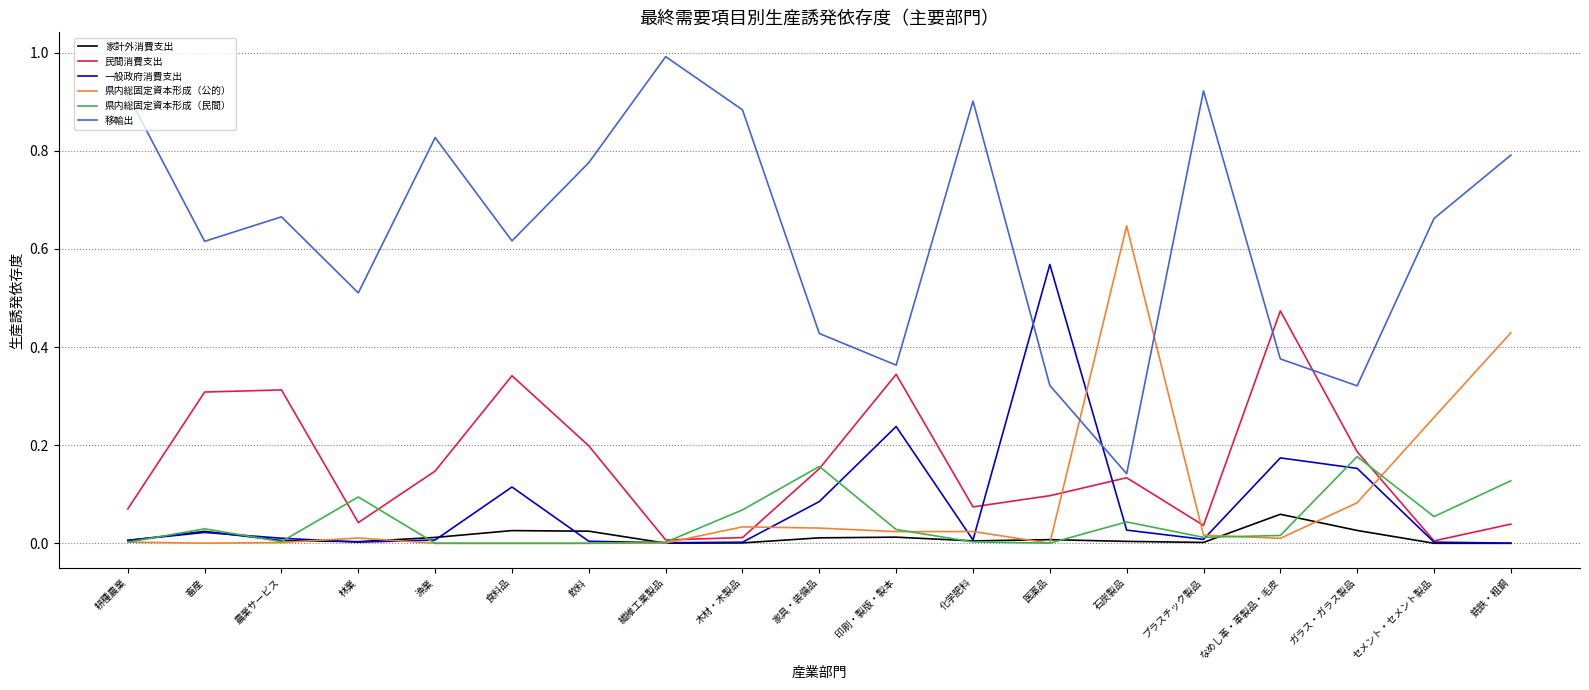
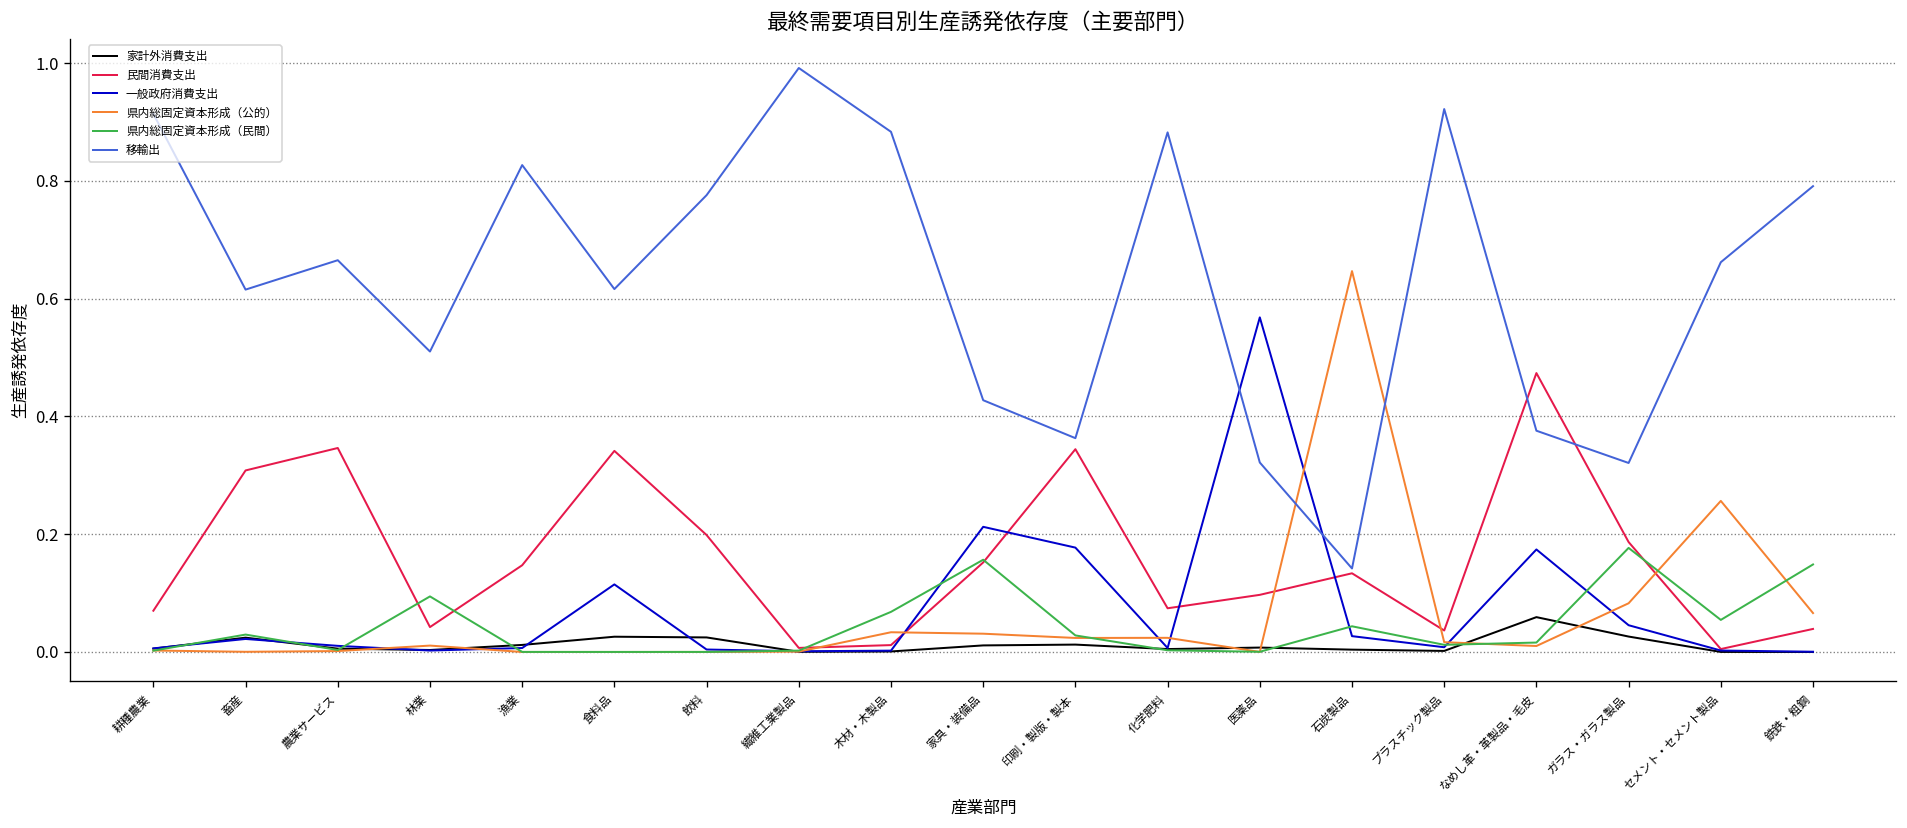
民間消費支出, 農業サービス: 0.31 -> 0.35
一般政府消費支出, 家具・装備品: 0.09 -> 0.21
一般政府消費支出, 印刷・製版・製本: 0.24 -> 0.18
移輸出, 化学肥料: 0.90 -> 0.88
一般政府消費支出, ガラス・ガラス製品: 0.15 -> 0.05
県内総固定資本形成（公的）, 銑鉄・粗鋼: 0.43 -> 0.07
県内総固定資本形成（民間）, 銑鉄・粗鋼: 0.13 -> 0.15
